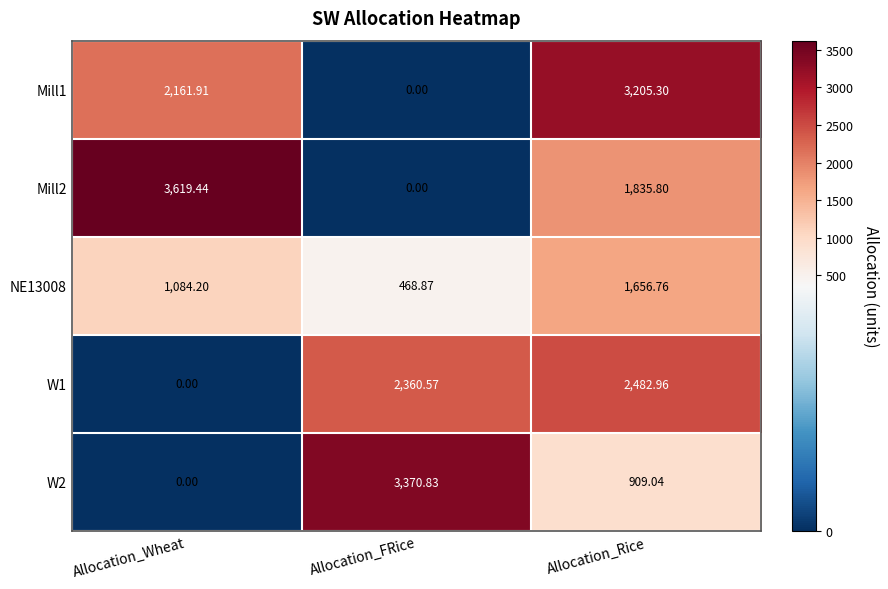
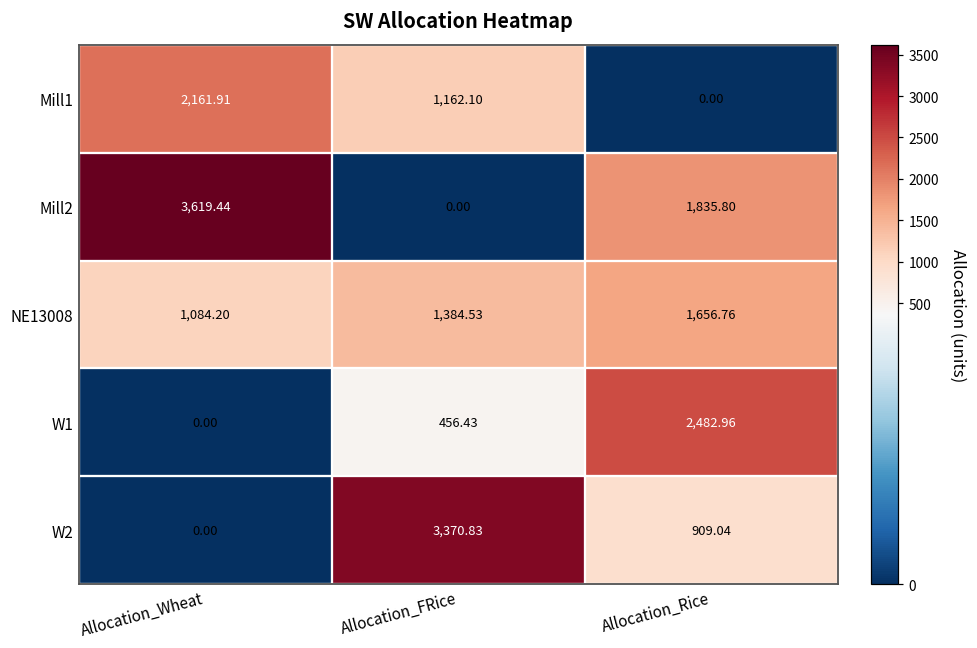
Mill1, Allocation_FRice: 0.00 -> 1,162.10
Mill1, Allocation_Rice: 3,205.30 -> 0.00
NE13008, Allocation_FRice: 468.87 -> 1,384.53
W1, Allocation_FRice: 2,360.57 -> 456.43
